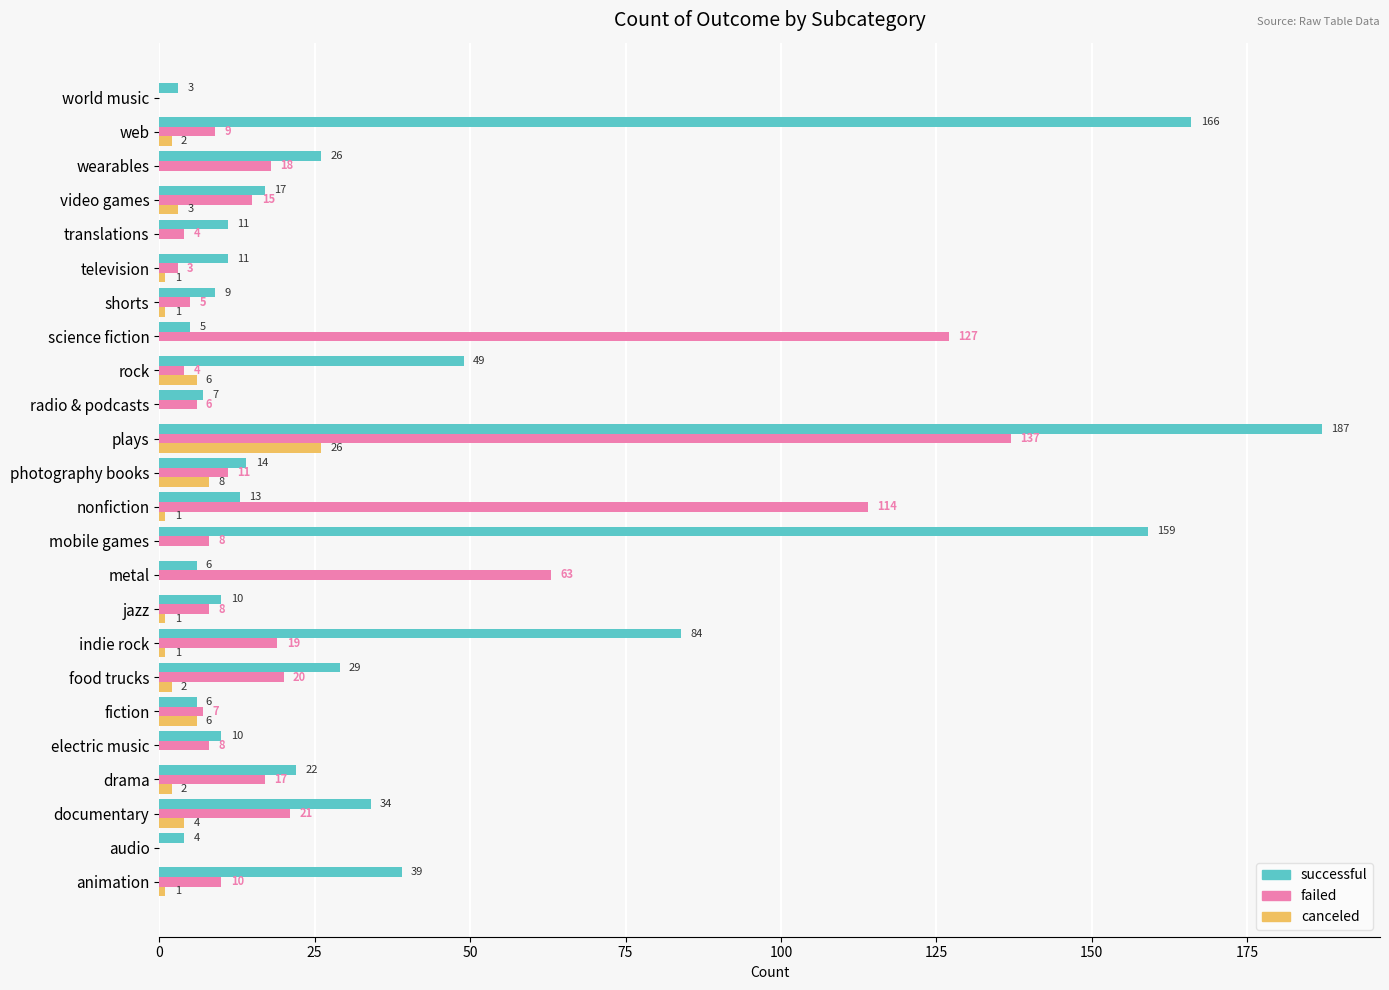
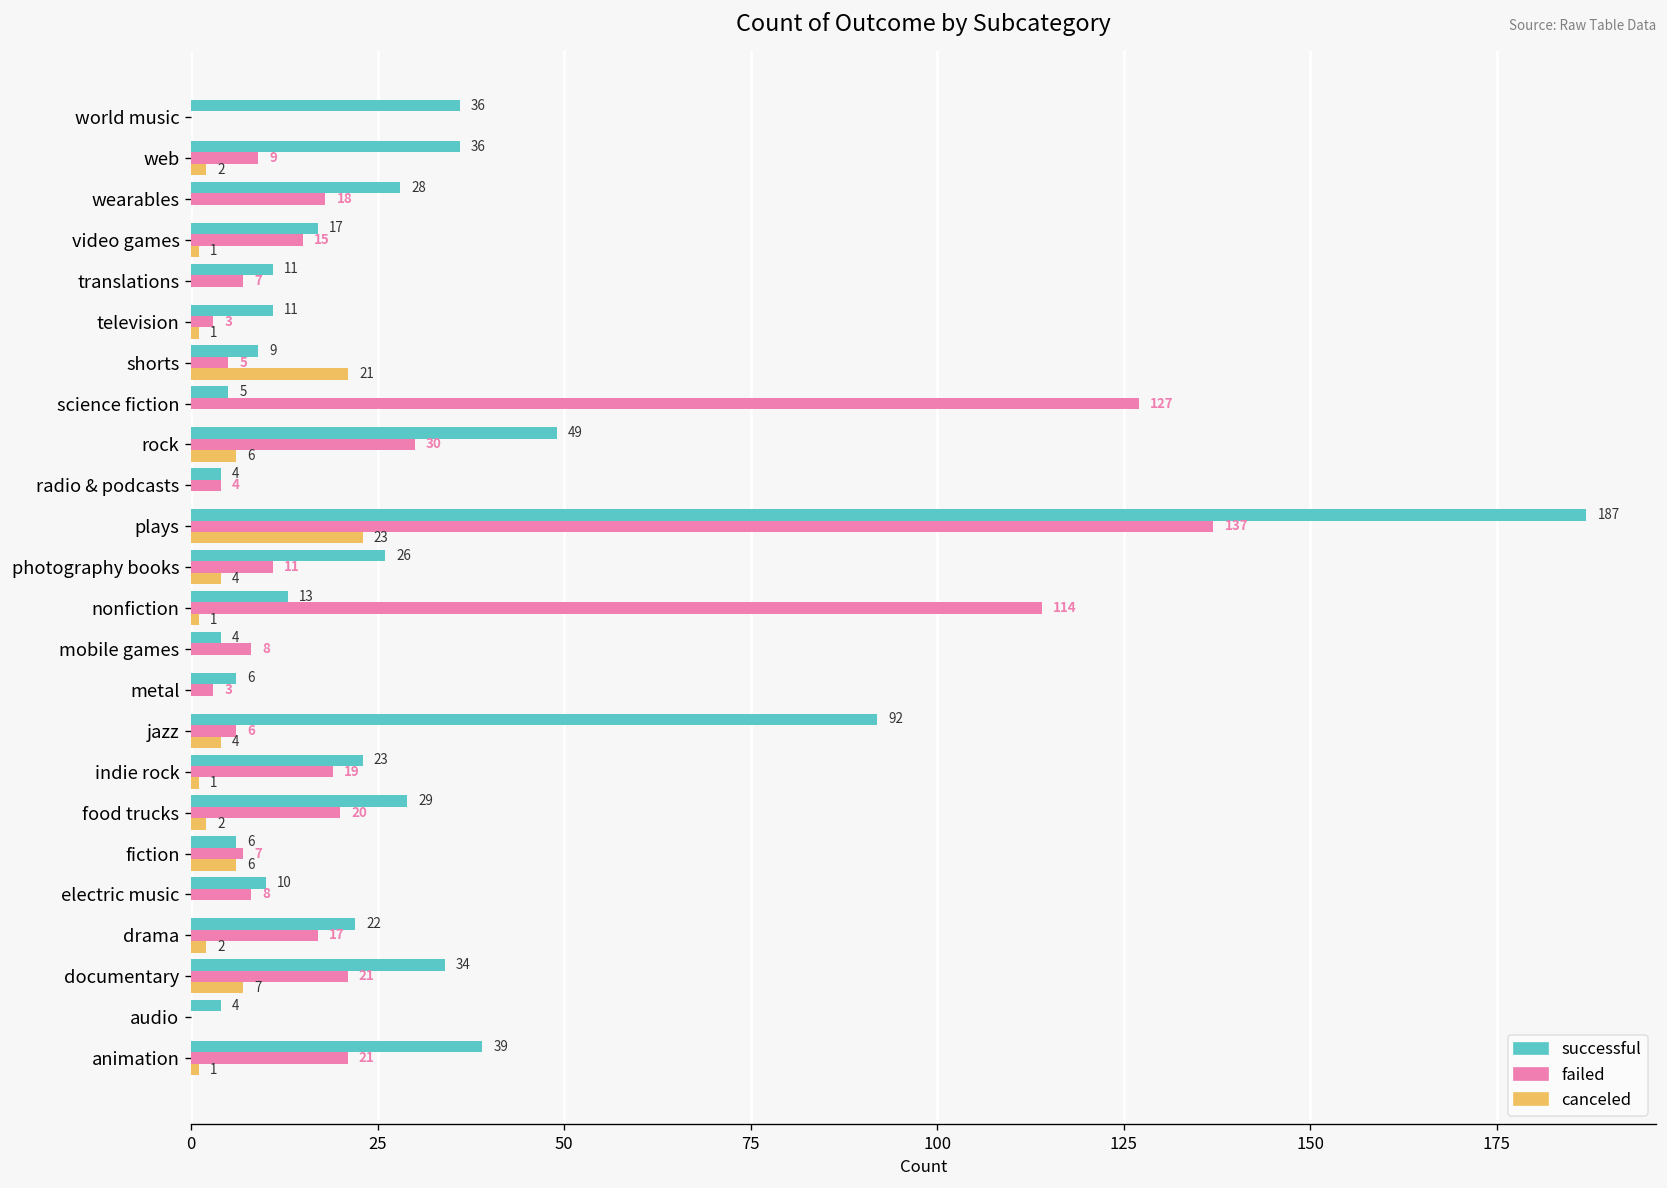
successful, world music: 3 -> 36
successful, web: 166 -> 36
successful, wearables: 26 -> 28
canceled, video games: 3 -> 1
failed, translations: 4 -> 7
canceled, shorts: 1 -> 21
failed, rock: 4 -> 30
successful, radio & podcasts: 7 -> 4
failed, radio & podcasts: 6 -> 4
canceled, plays: 26 -> 23
successful, photography books: 14 -> 26
canceled, photography books: 8 -> 4
successful, mobile games: 159 -> 4
failed, metal: 63 -> 3
successful, jazz: 10 -> 92
failed, jazz: 8 -> 6
canceled, jazz: 1 -> 4
successful, indie rock: 84 -> 23
canceled, documentary: 4 -> 7
failed, animation: 10 -> 21
